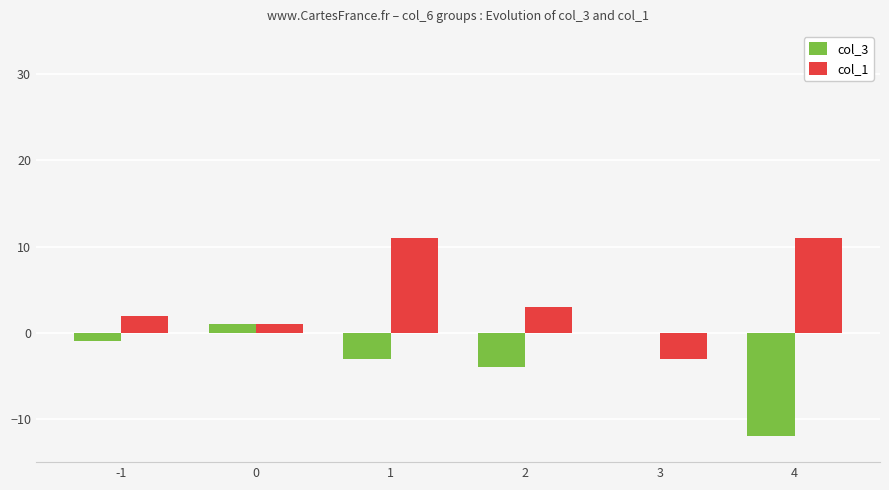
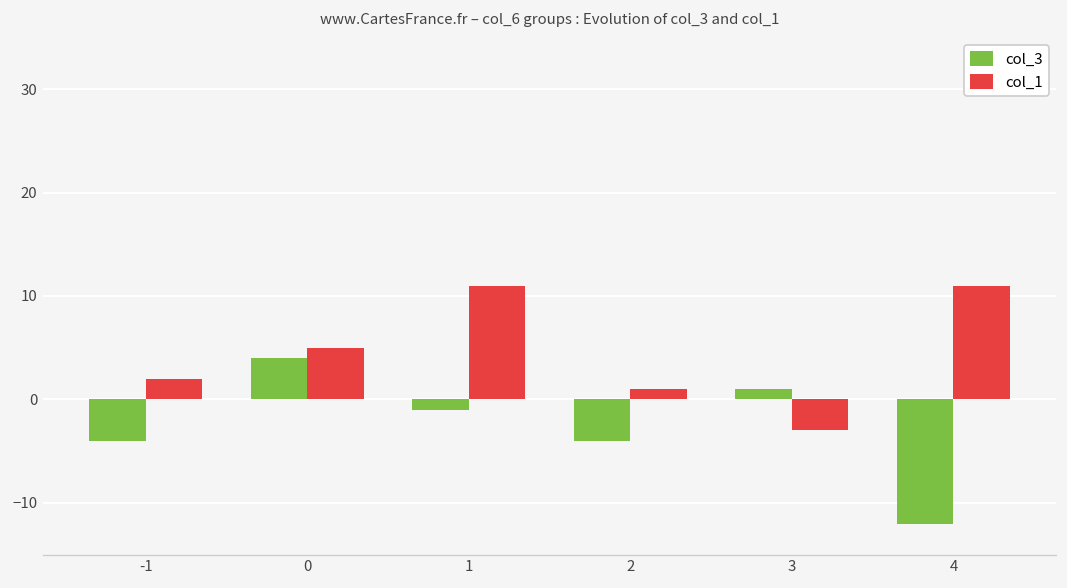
col_3, -1: -1 -> -4
col_3, 0: 1 -> 4
col_1, 0: 1 -> 5
col_3, 1: -3 -> -1
col_1, 2: 3 -> 1
col_3, 3: 0 -> 1
